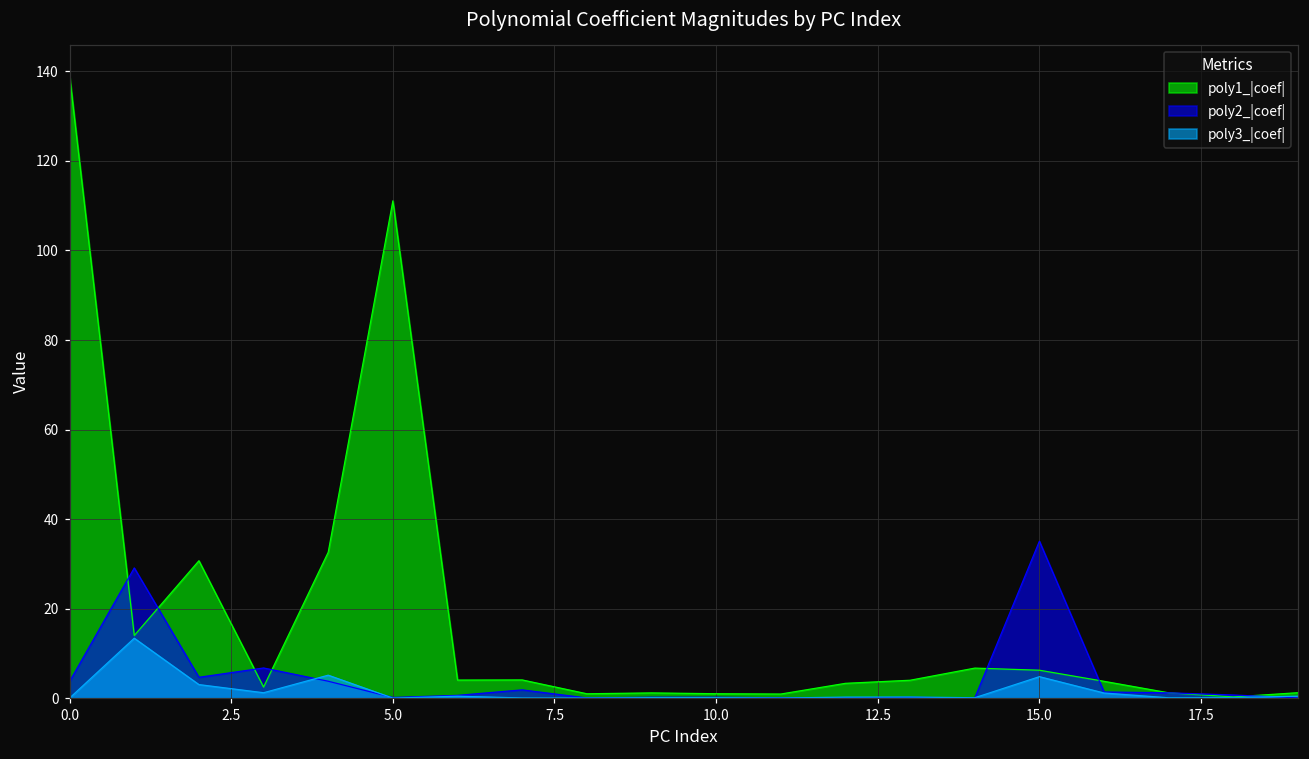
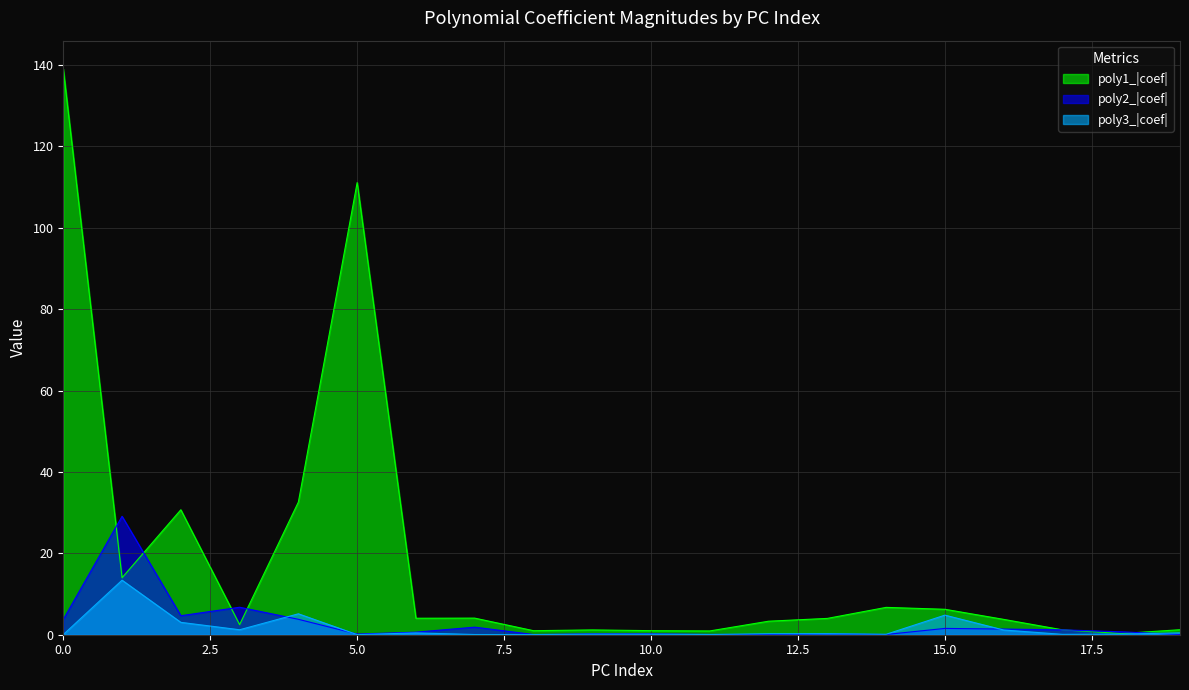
poly2_|coef|, 15.0: 35 -> 2
